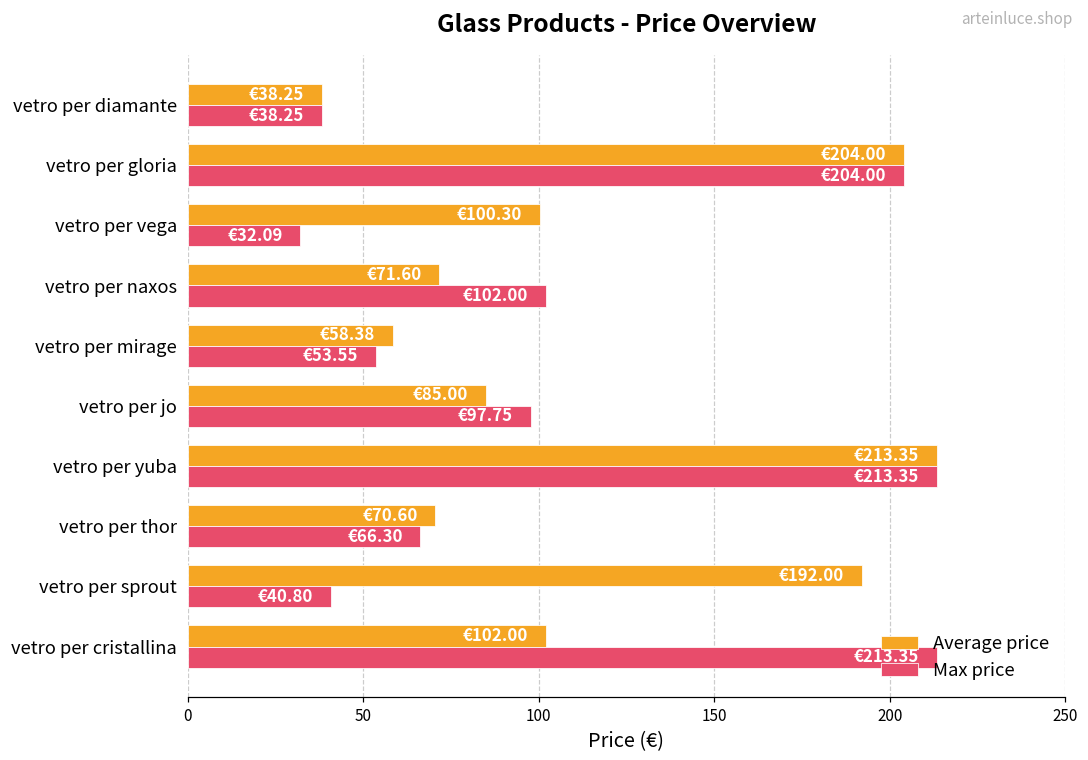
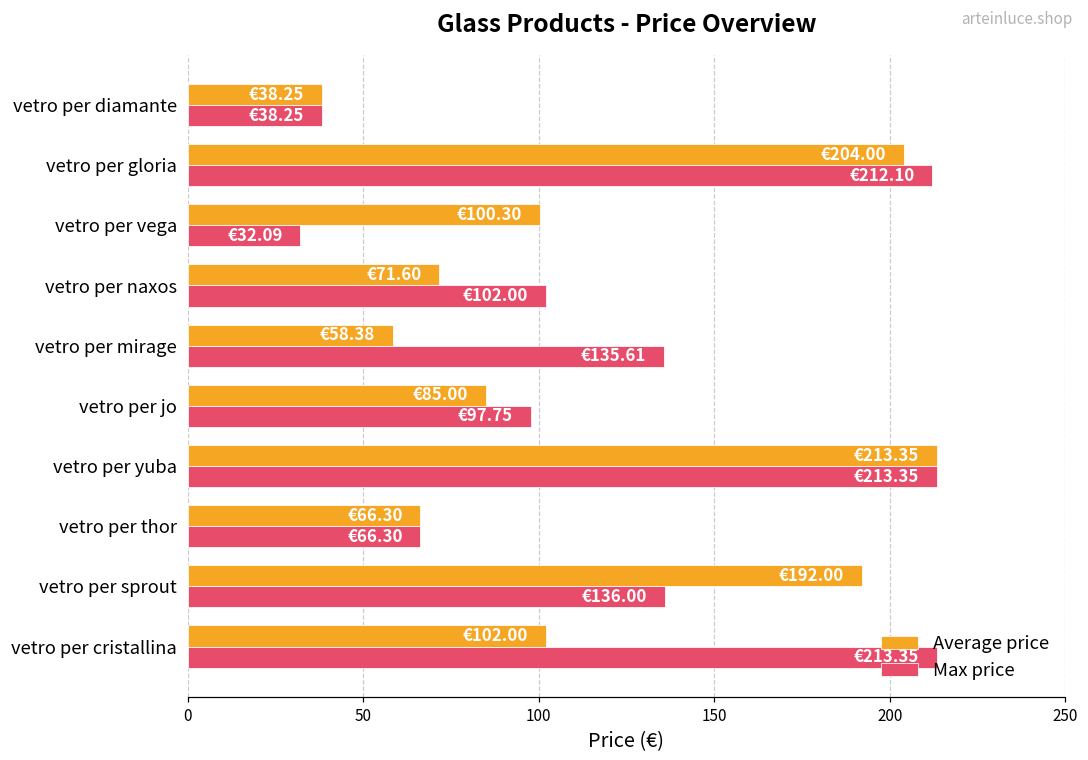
Max price, vetro per gloria: €204.00 -> €212.10
Max price, vetro per mirage: €53.55 -> €135.61
Average price, vetro per thor: €70.60 -> €66.30
Max price, vetro per sprout: €40.80 -> €136.00
